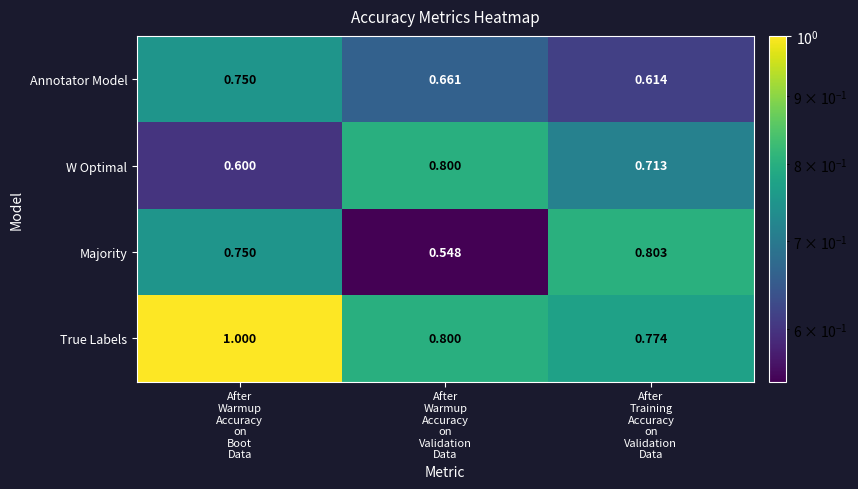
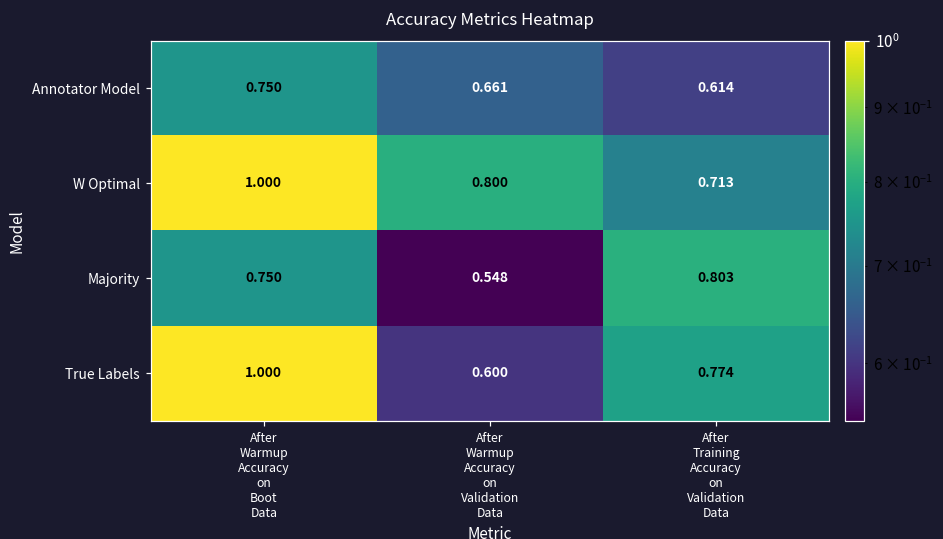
W Optimal, After Warmup Accuracy on Boot Data: 0.600 -> 1.000
True Labels, After Warmup Accuracy on Validation Data: 0.800 -> 0.600
